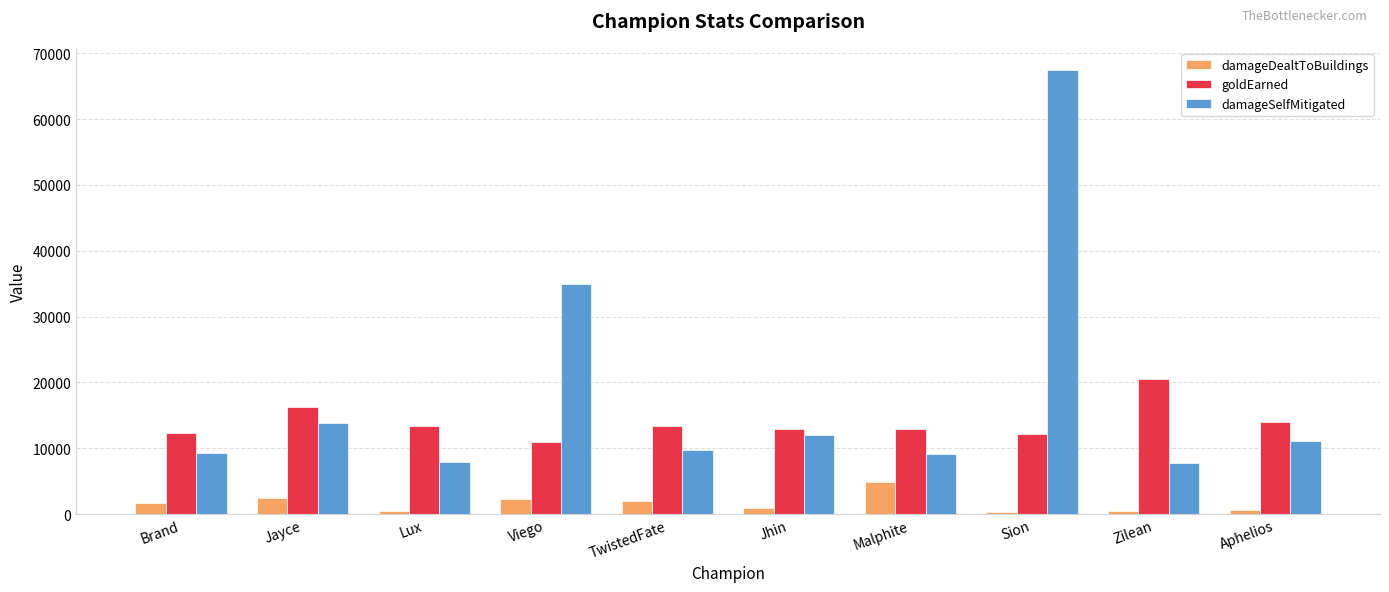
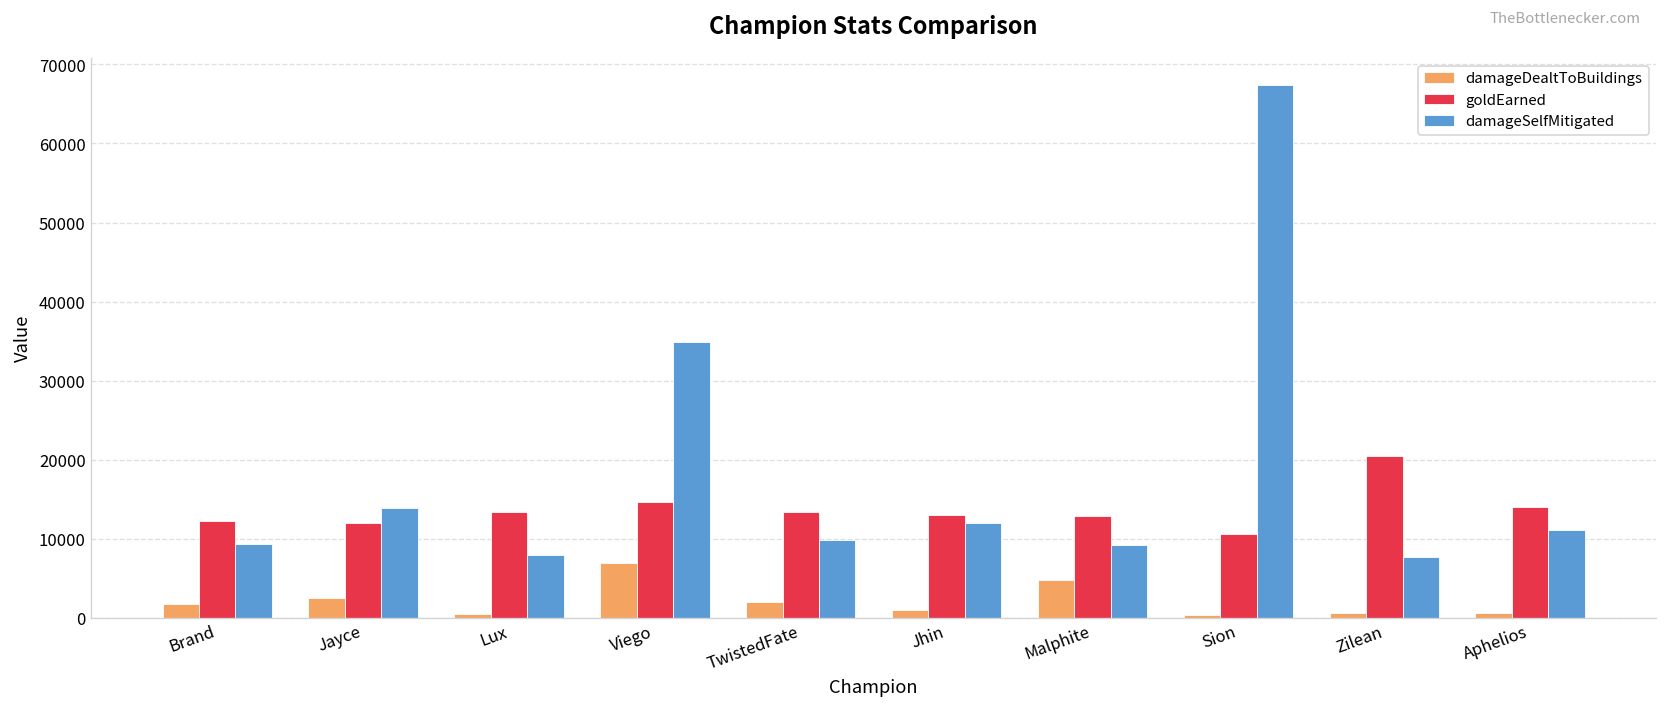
goldEarned, Jayce: 16000 -> 12000
damageDealtToBuildings, Viego: 2000 -> 7000
goldEarned, Viego: 11000 -> 15000
goldEarned, Sion: 12000 -> 11000
